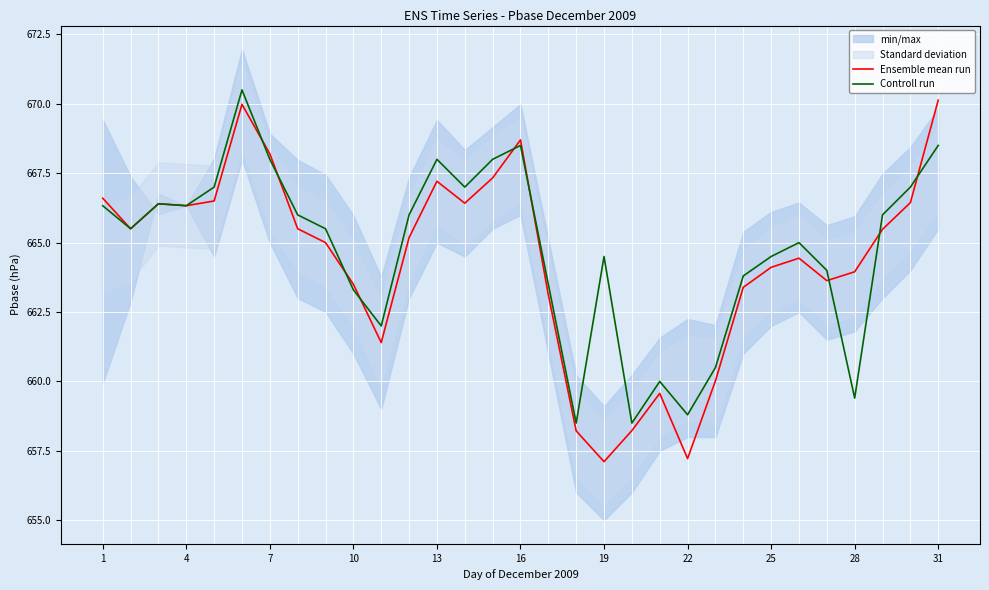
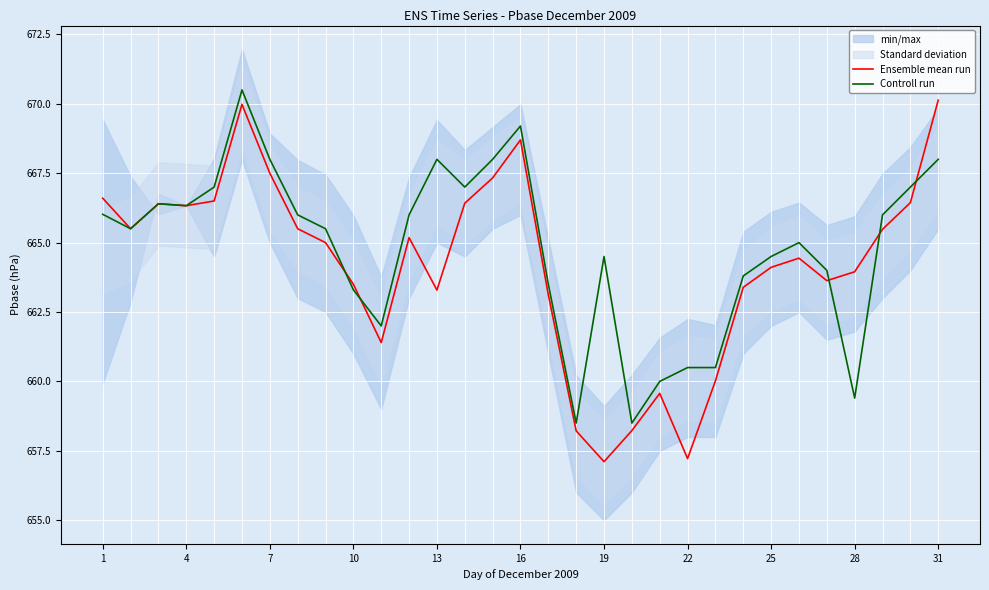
Controll run, 1: 666.3 -> 666.0
Ensemble mean run, 7: 668.2 -> 667.5
Ensemble mean run, 13: 667.2 -> 663.3
Controll run, 16: 668.5 -> 669.2
Controll run, 22: 658.8 -> 660.5
Controll run, 31: 668.5 -> 668.0
